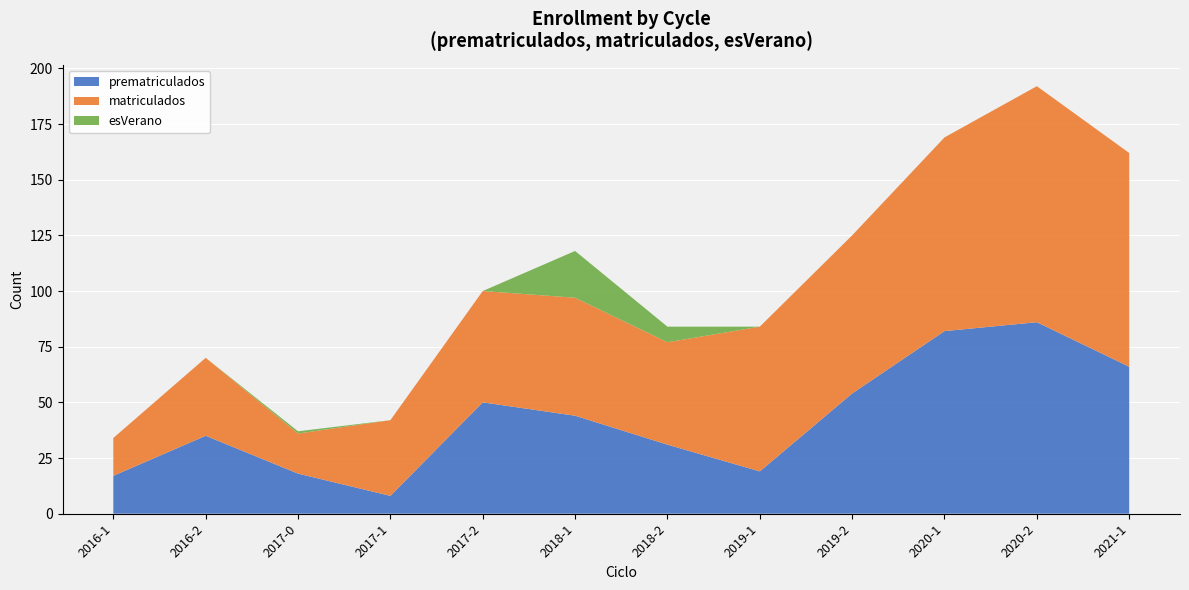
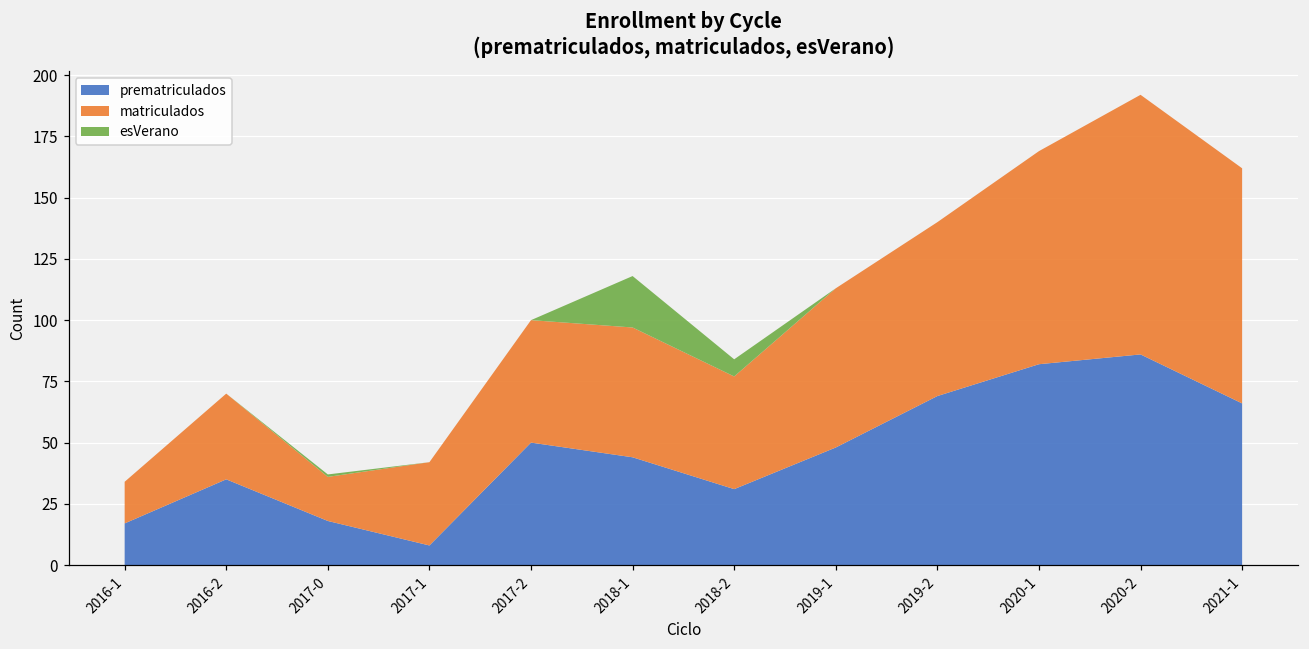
prematriculados, 2019-1: 19 -> 48
prematriculados, 2019-2: 54 -> 69
